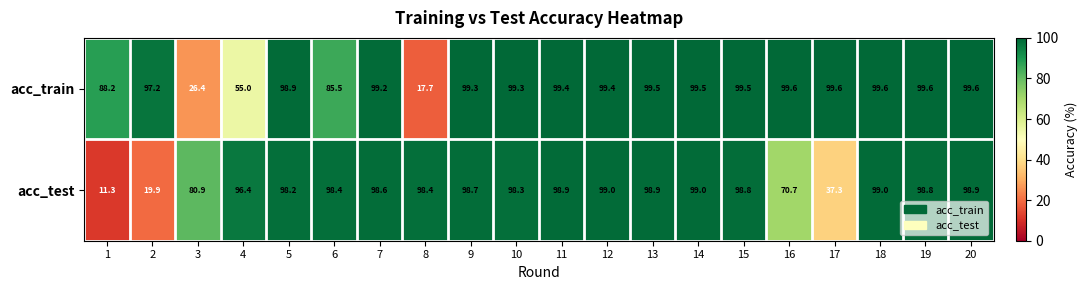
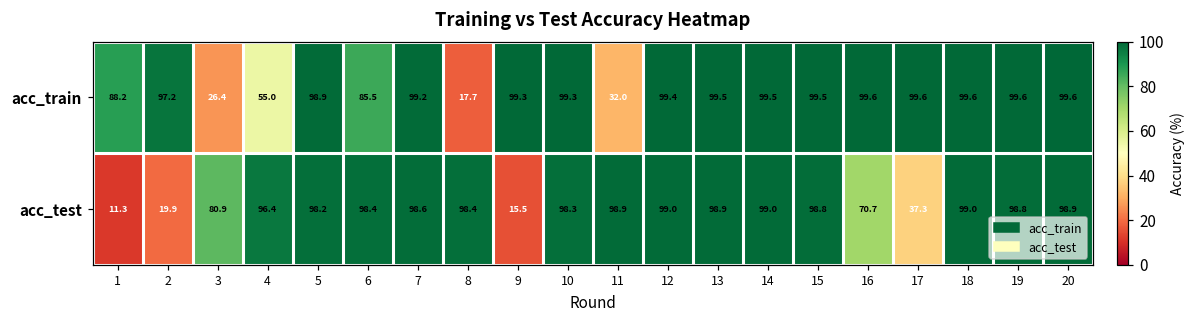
acc_train, 11: 99.4 -> 32.0
acc_test, 9: 98.7 -> 15.5
